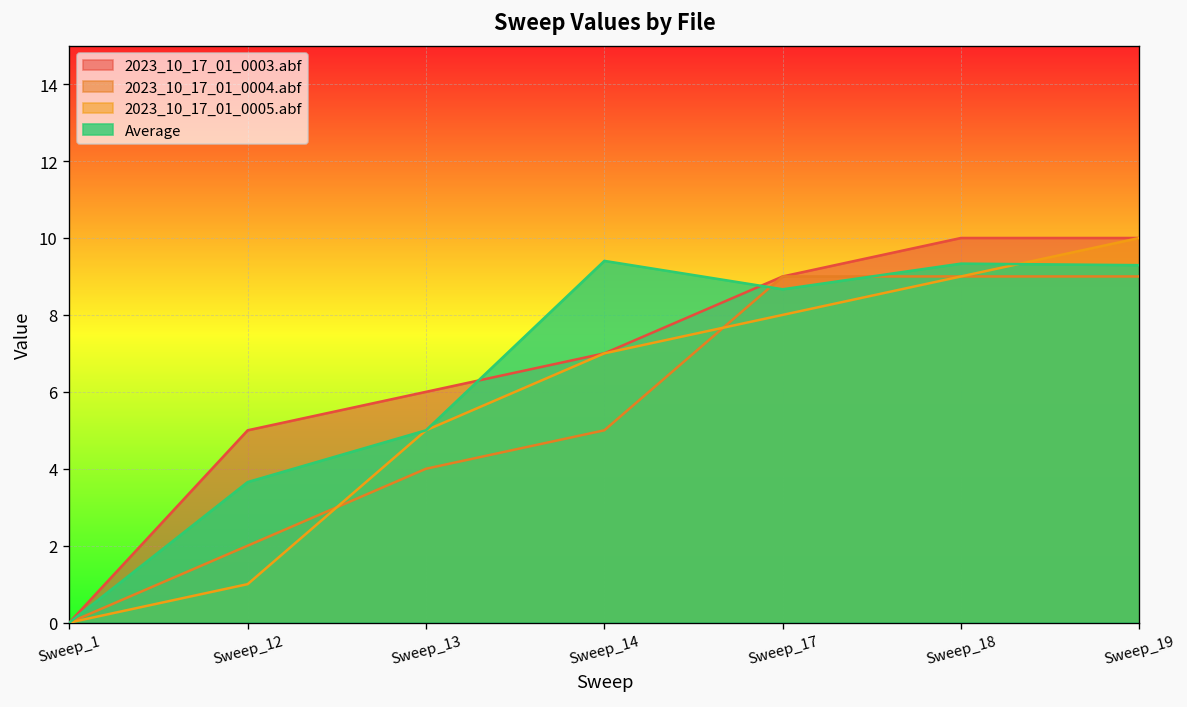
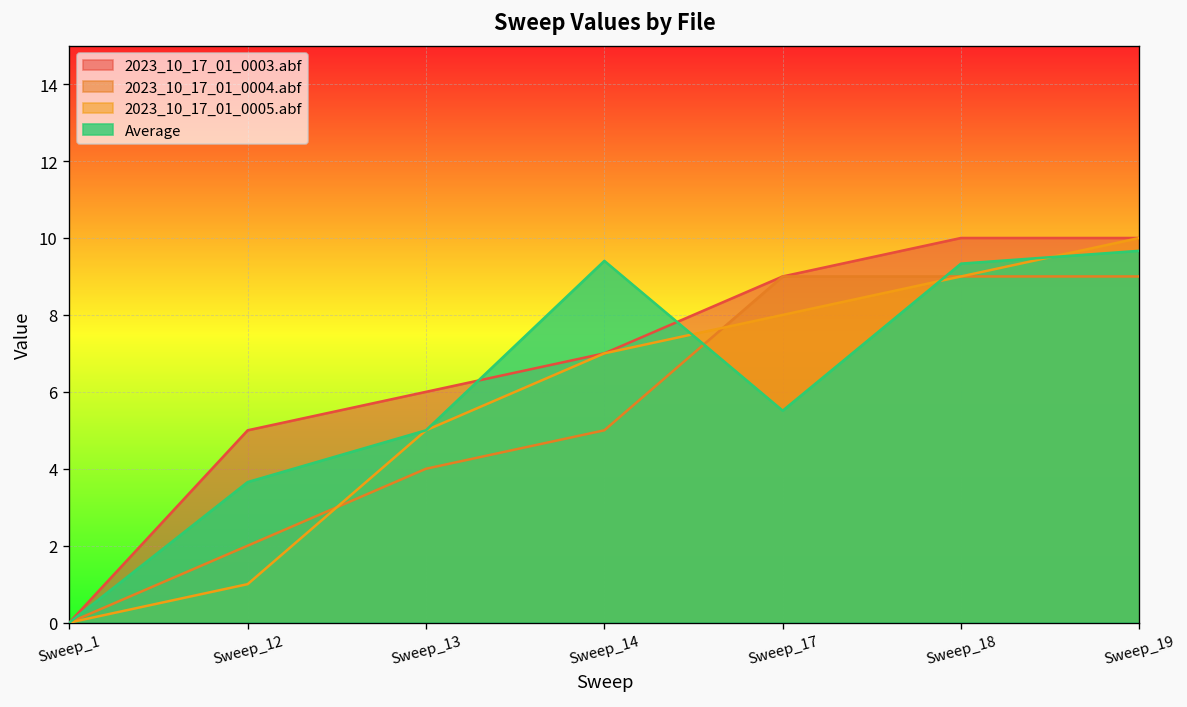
Average, Sweep_17: 8.7 -> 5.5
Average, Sweep_19: 9.3 -> 9.7
